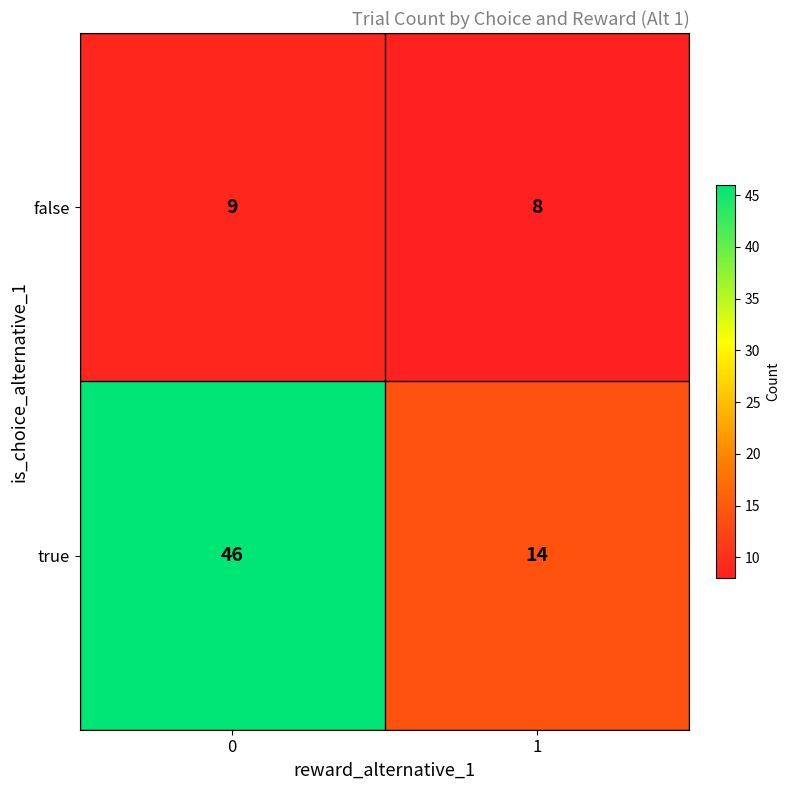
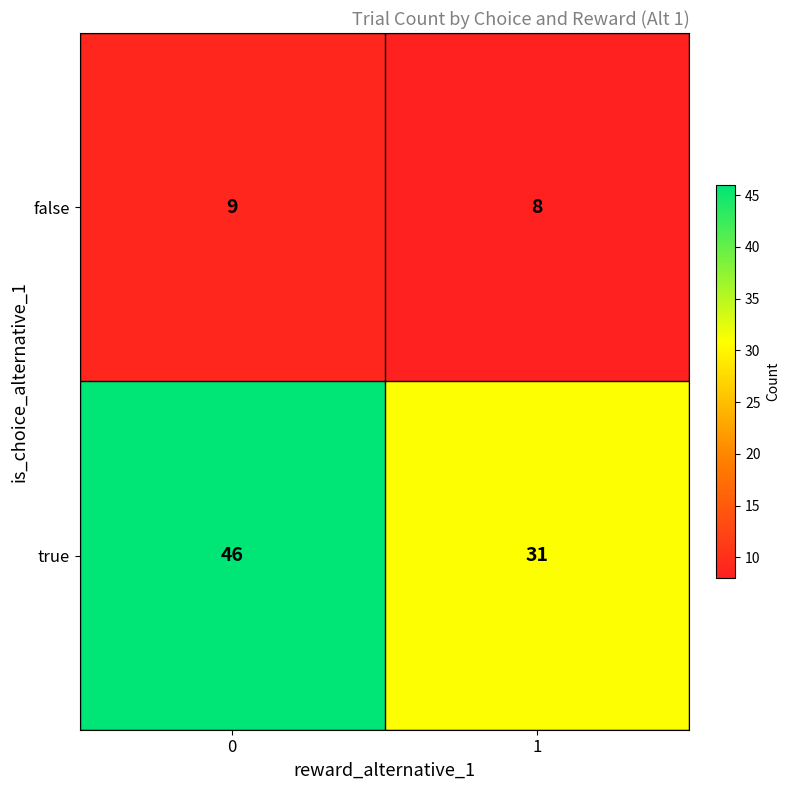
true, 1: 14 -> 31
